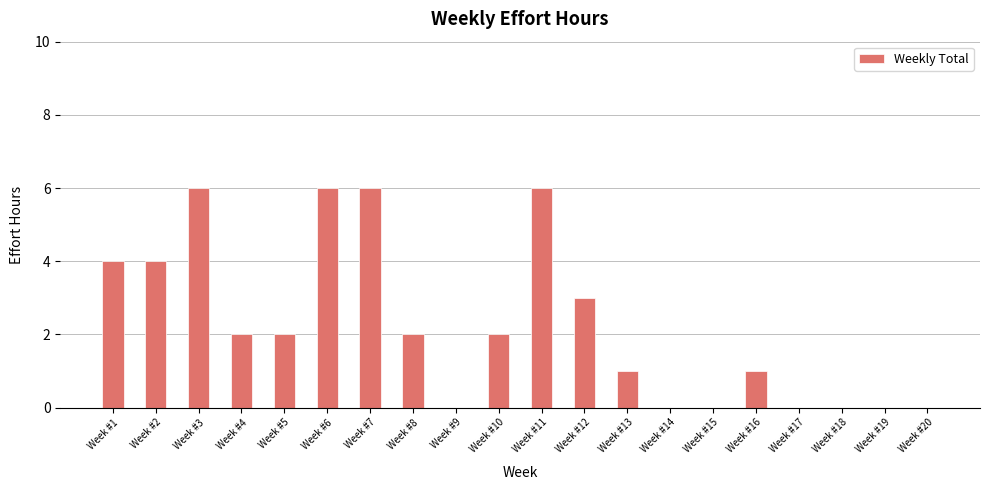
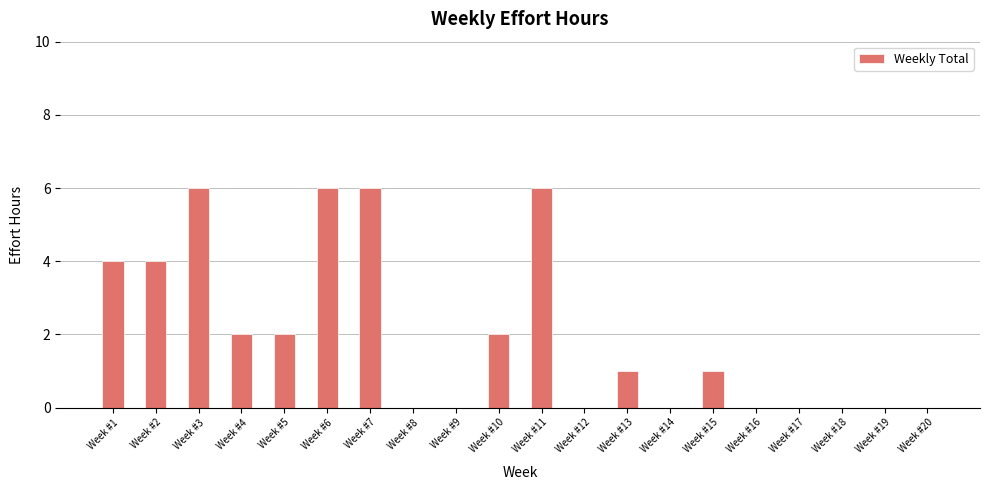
Week #8: 2 -> 0
Week #12: 3 -> 0
Week #15: 0 -> 1
Week #16: 1 -> 0
